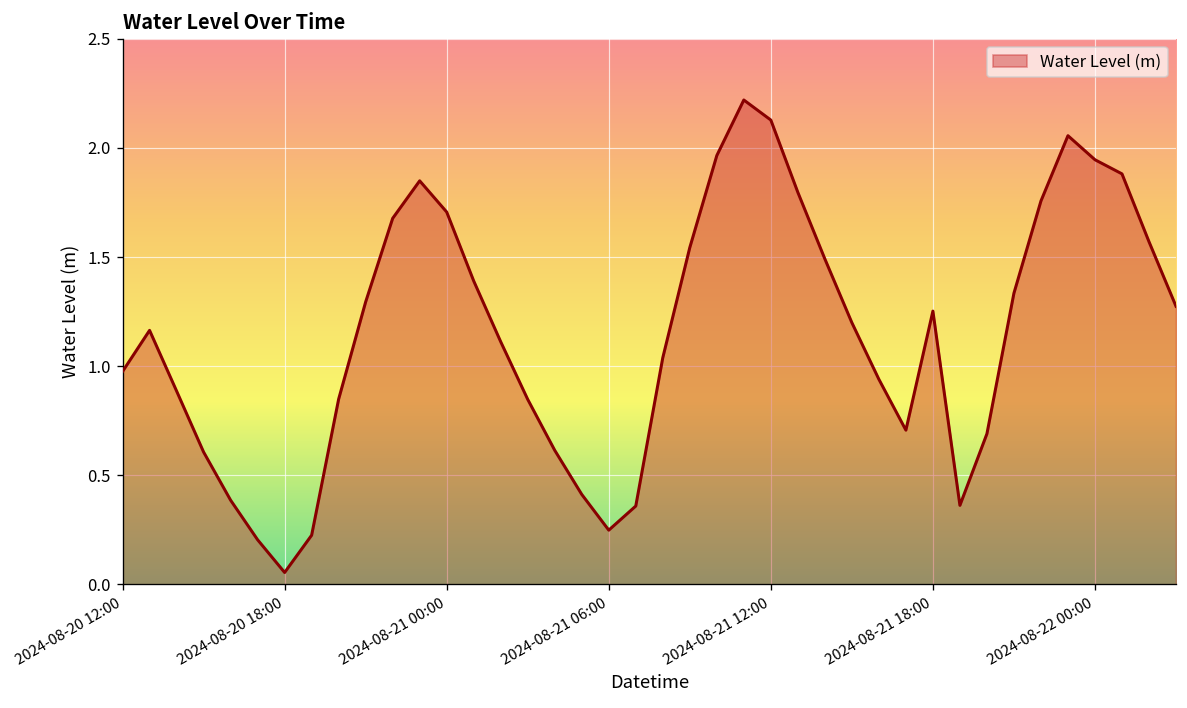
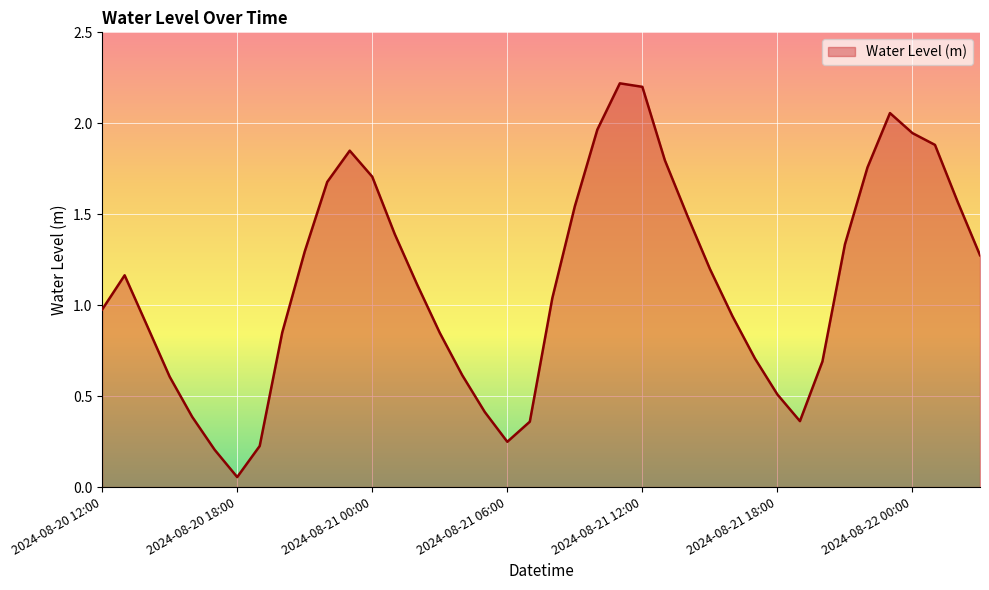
2024-08-21 12:00: 2.13 -> 2.20
2024-08-21 18:00: 1.25 -> 0.51
